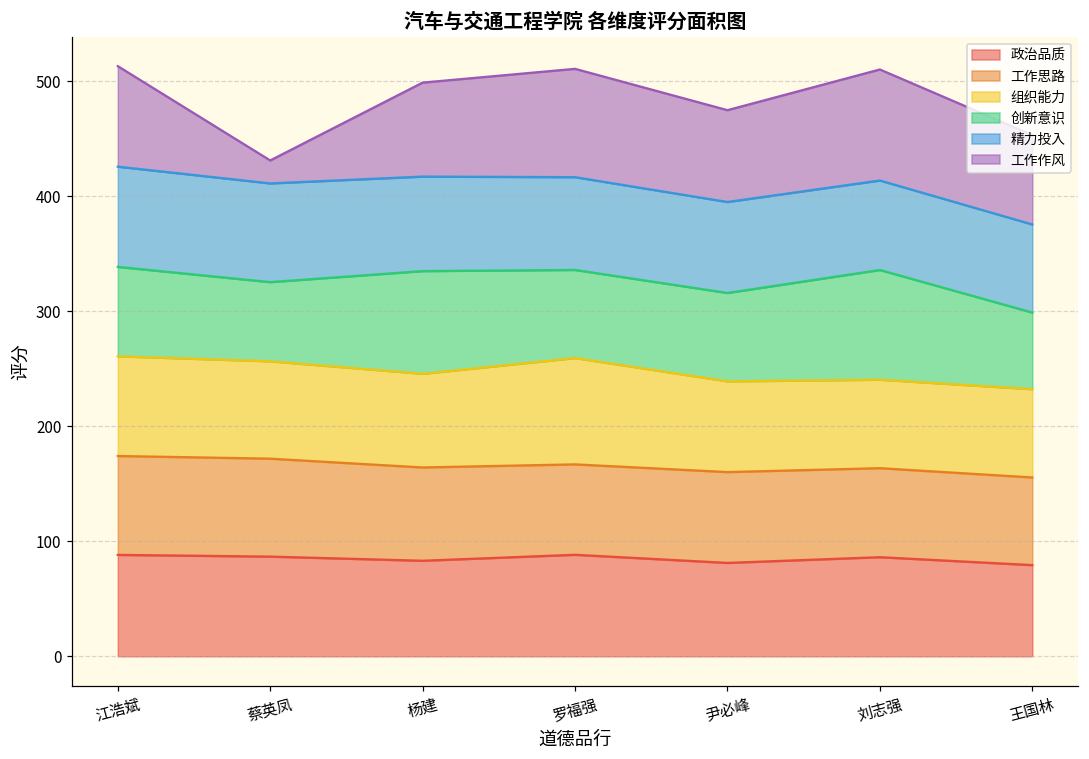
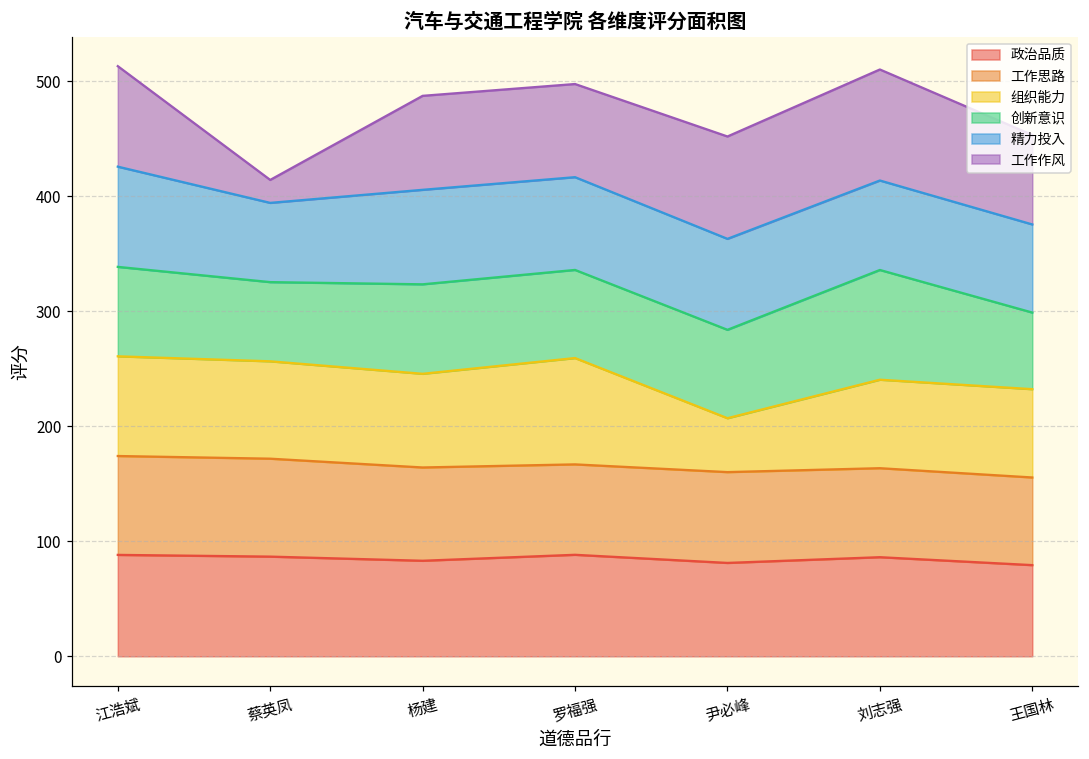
精力投入, 蔡英凤: 86 -> 69
创新意识, 杨建: 89 -> 78
工作作风, 罗福强: 94 -> 81
组织能力, 尹必峰: 79 -> 47
工作作风, 尹必峰: 80 -> 89
